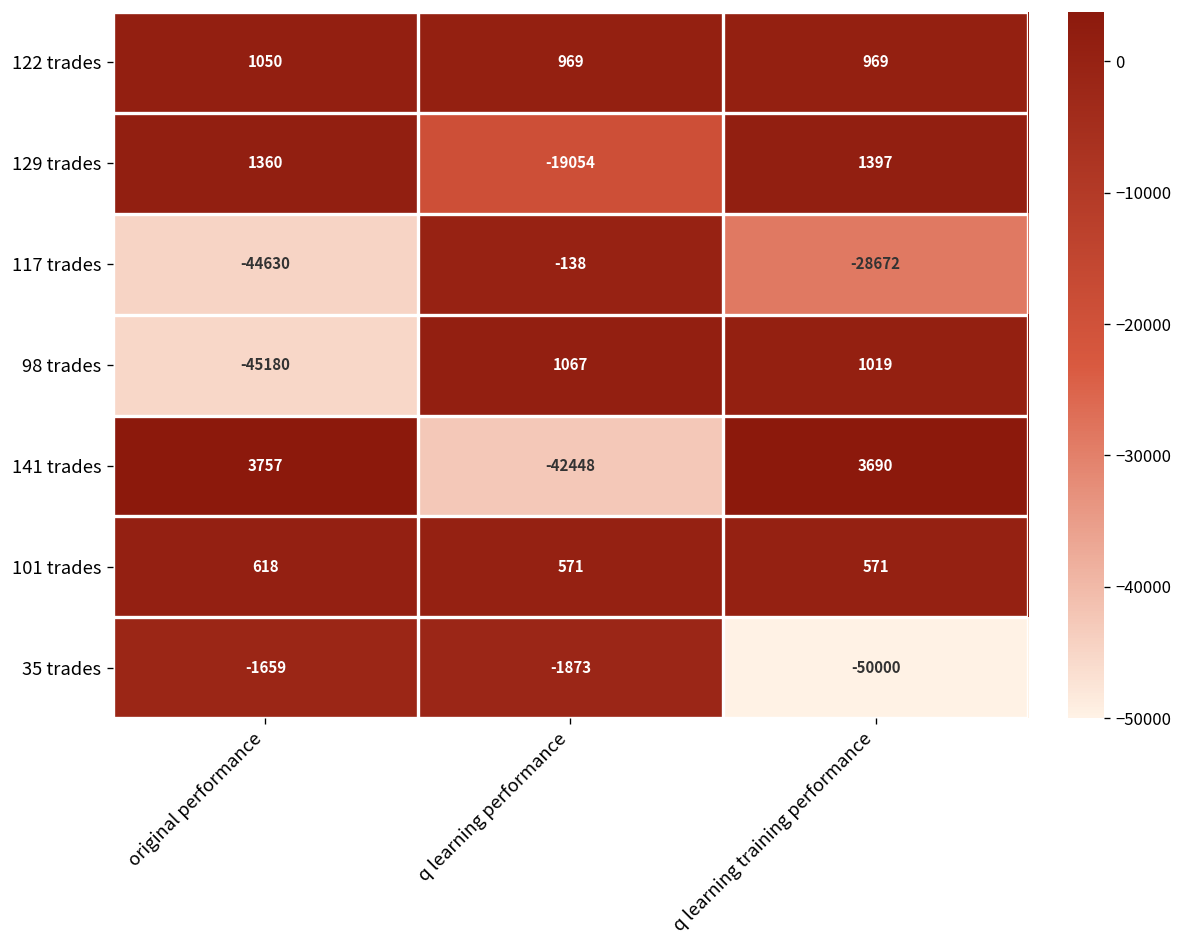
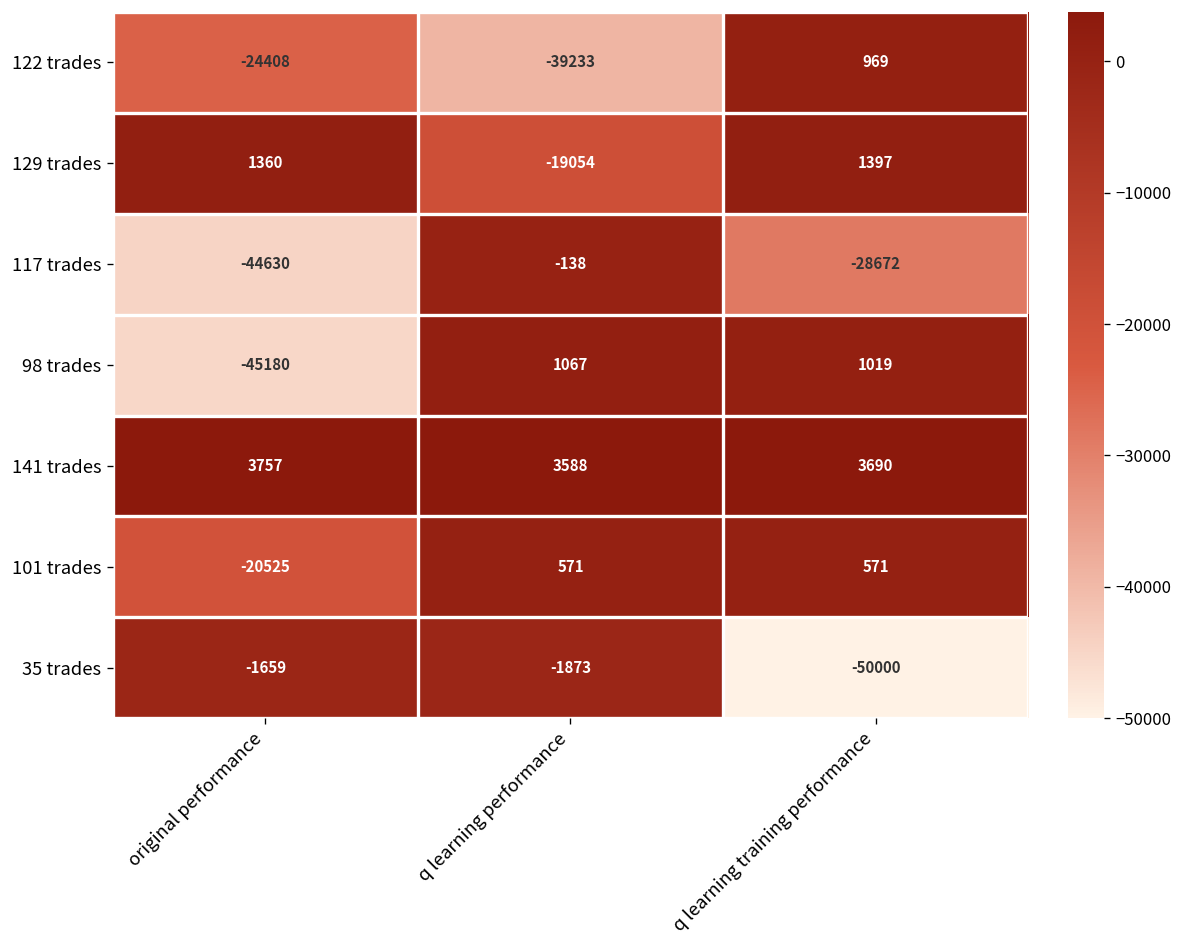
122 trades, original performance: 1050 -> -24408
122 trades, q learning performance: 969 -> -39233
141 trades, q learning performance: -42448 -> 3588
101 trades, original performance: 618 -> -20525
